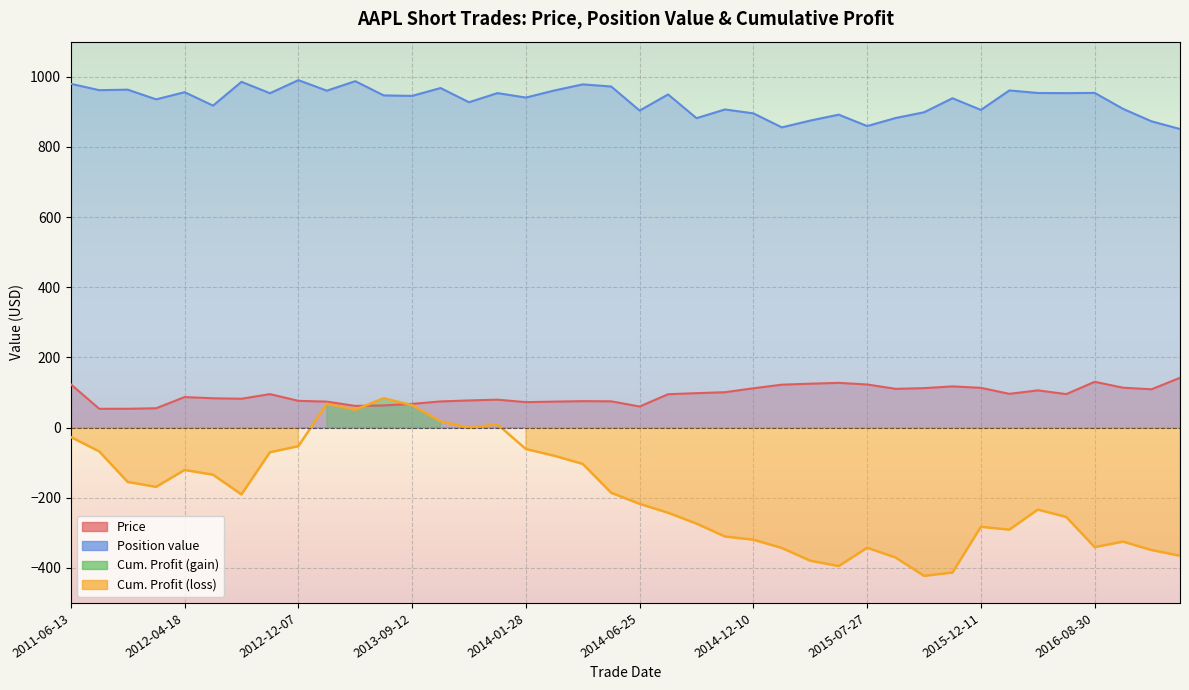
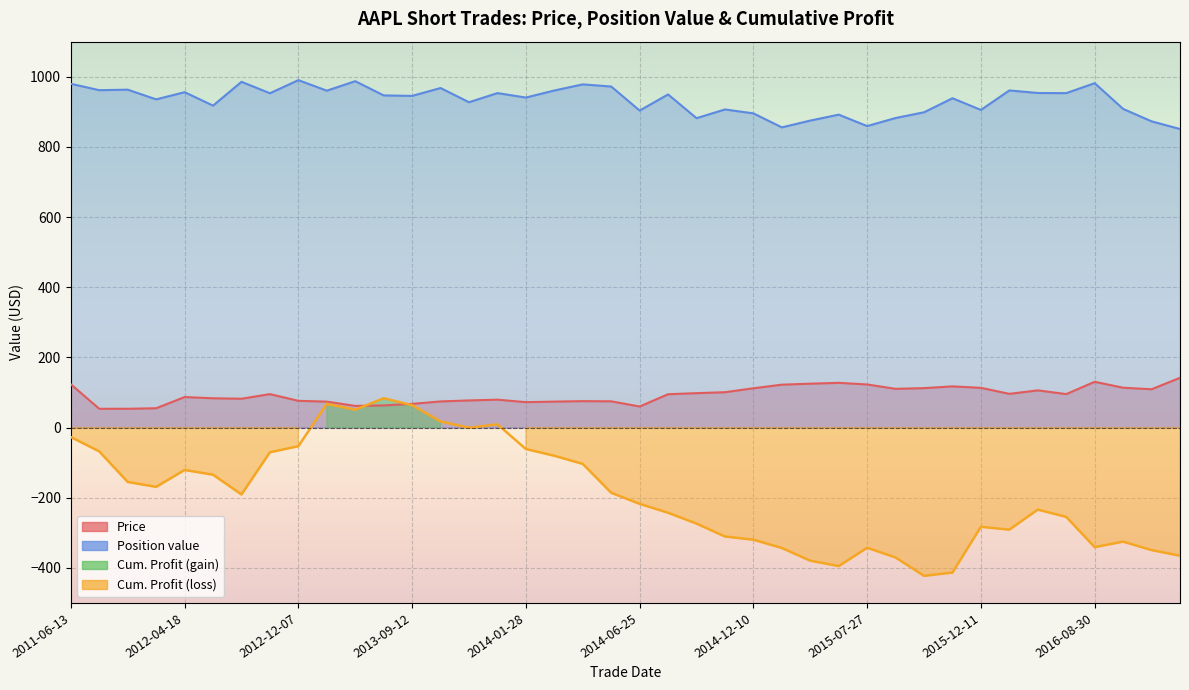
Position value, 2016-08-30: 950 -> 980
